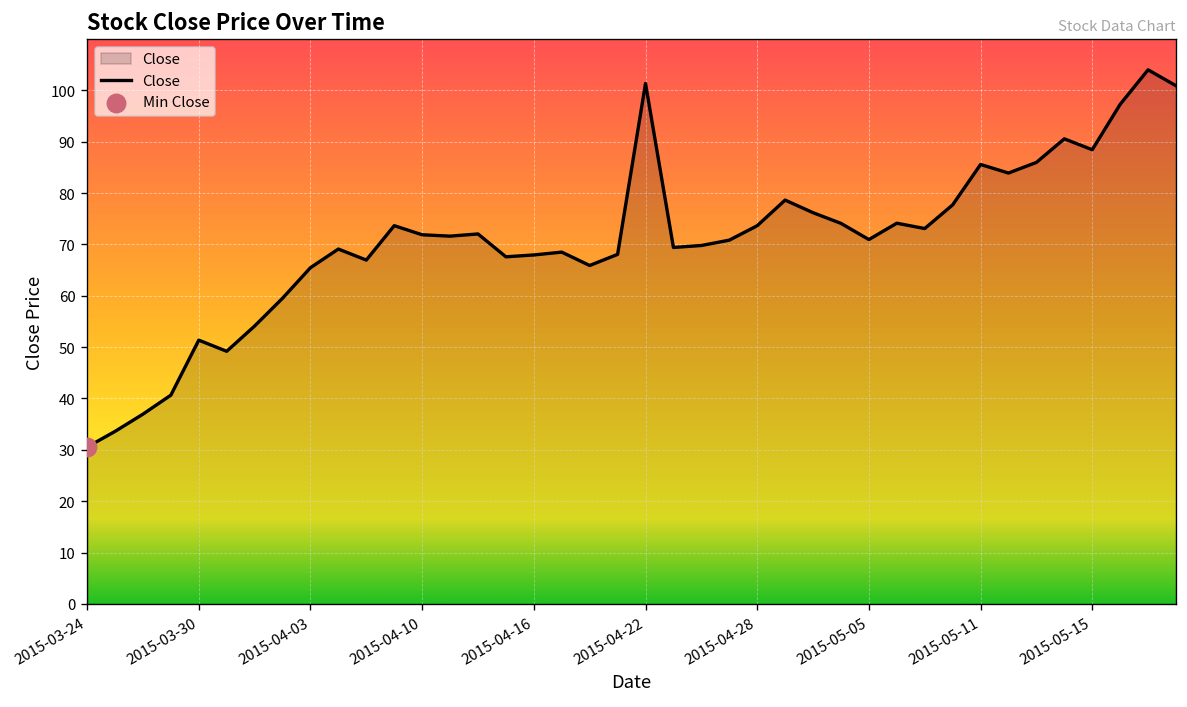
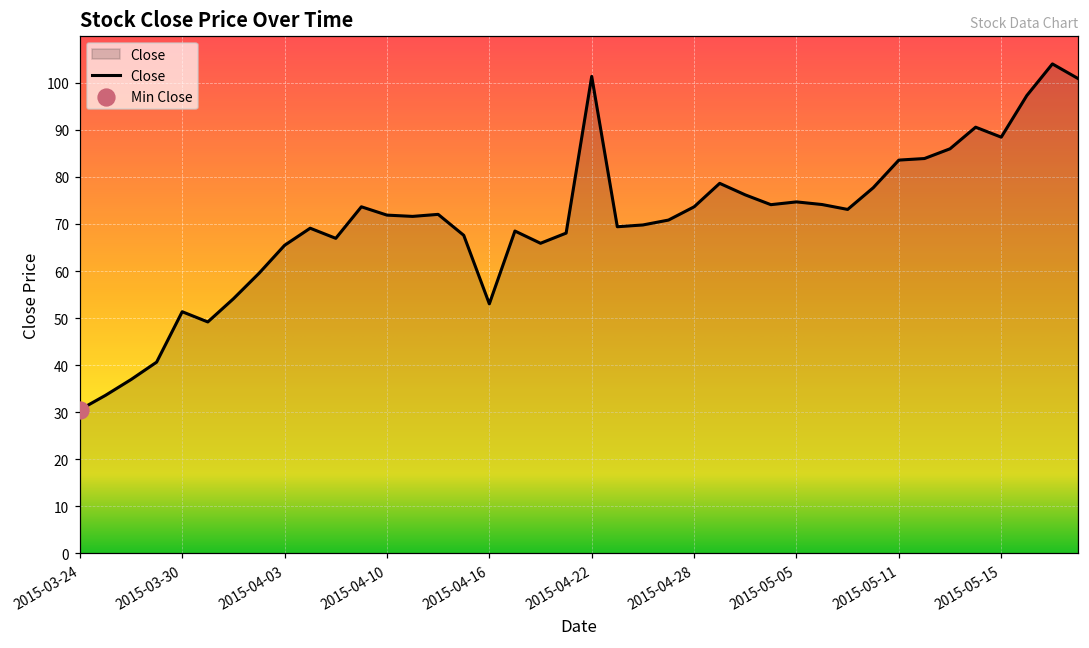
Close, 2015-04-16: 68 -> 53
Close, 2015-05-05: 71 -> 75
Close, 2015-05-11: 86 -> 84
